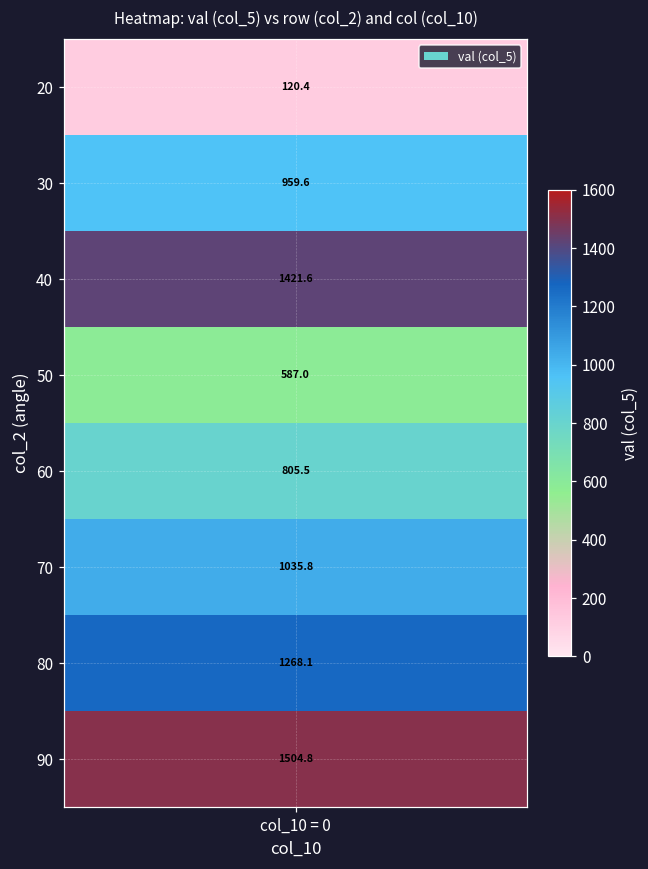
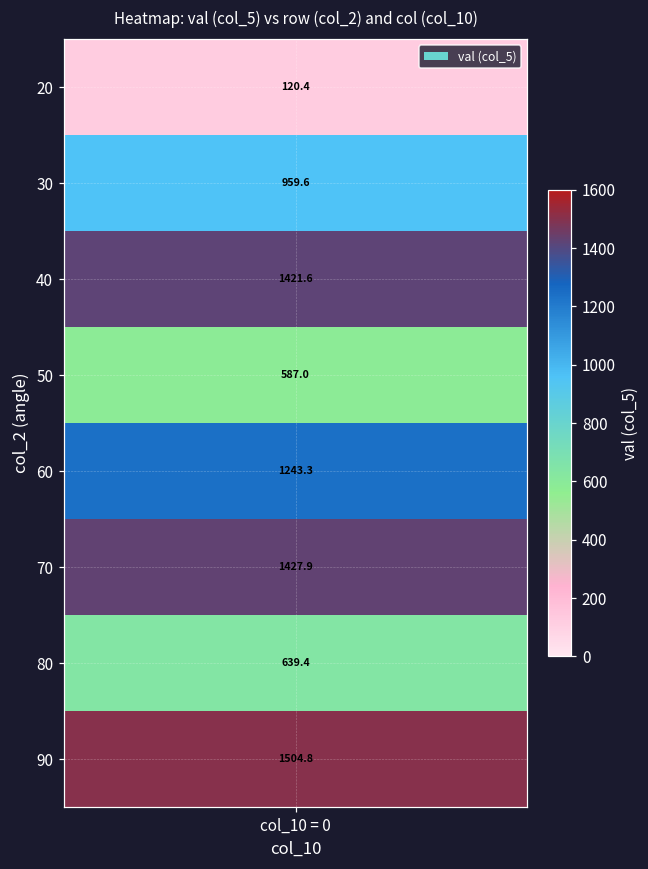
60, col_10 = 0: 805.5 -> 1243.3
70, col_10 = 0: 1035.8 -> 1427.9
80, col_10 = 0: 1268.1 -> 639.4
